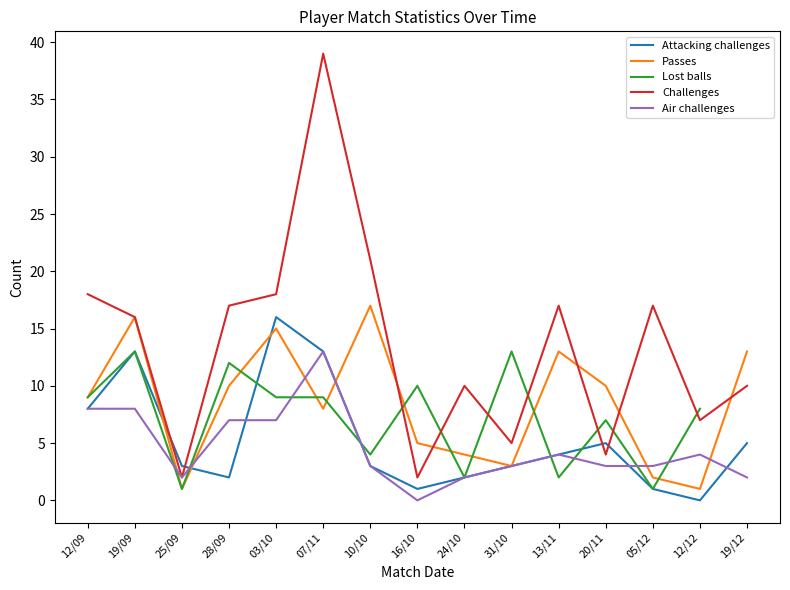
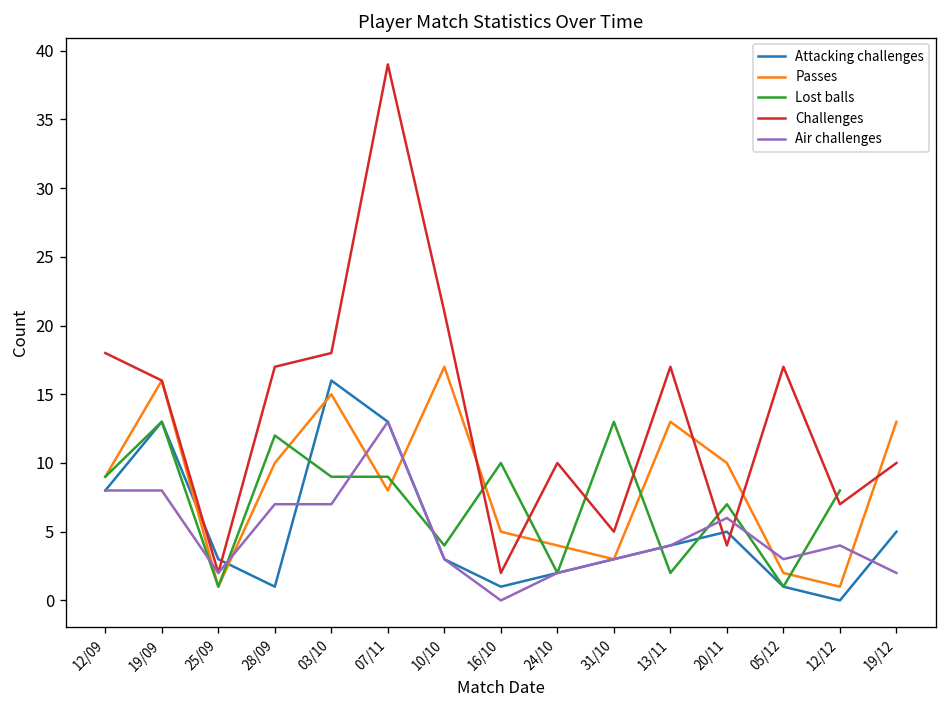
Attacking challenges, 28/09: 2 -> 1
Air challenges, 20/11: 3 -> 6
